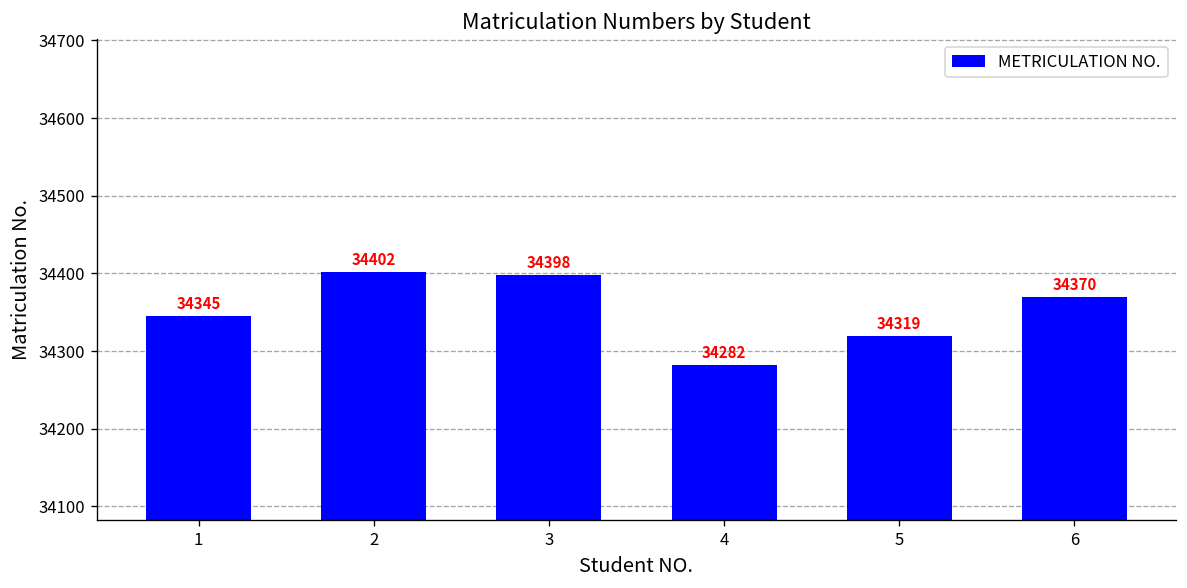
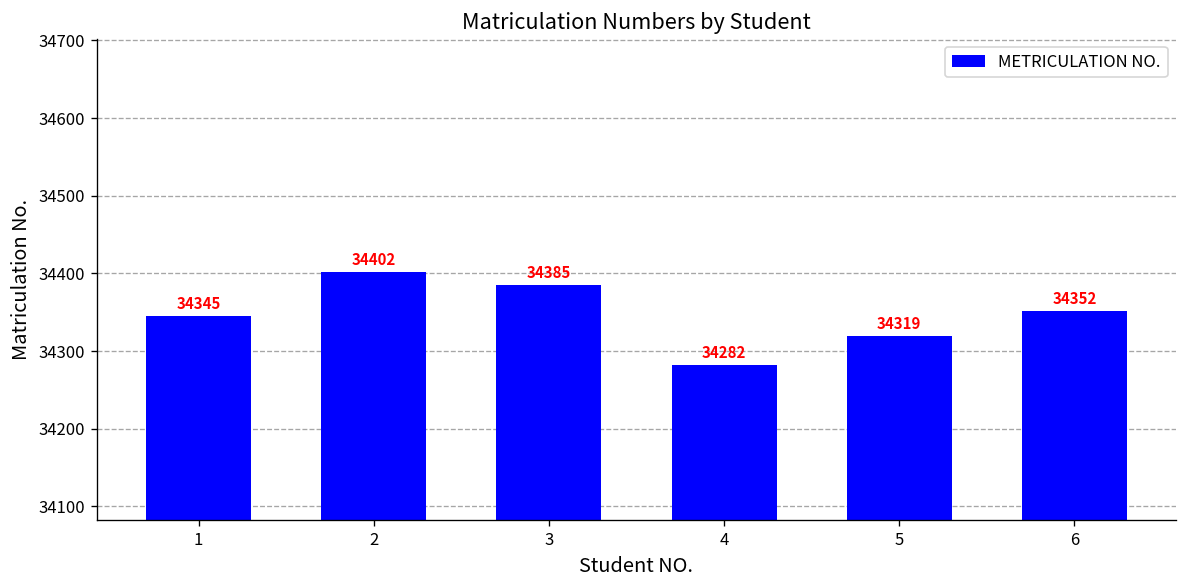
3: 34398 -> 34385
6: 34370 -> 34352
